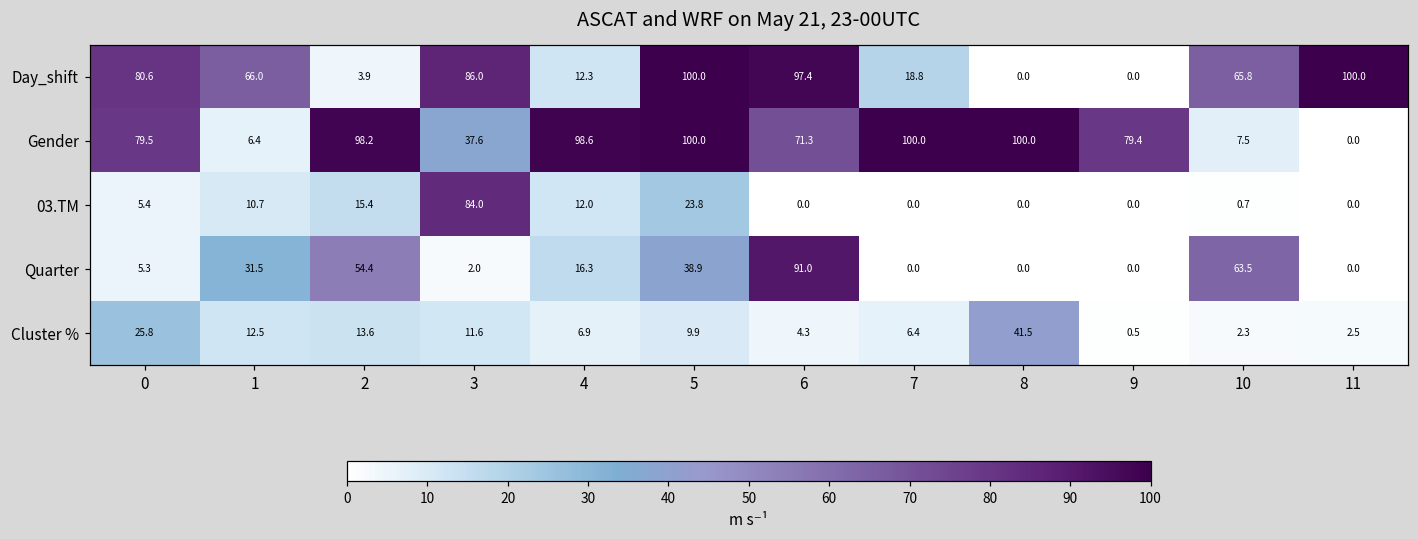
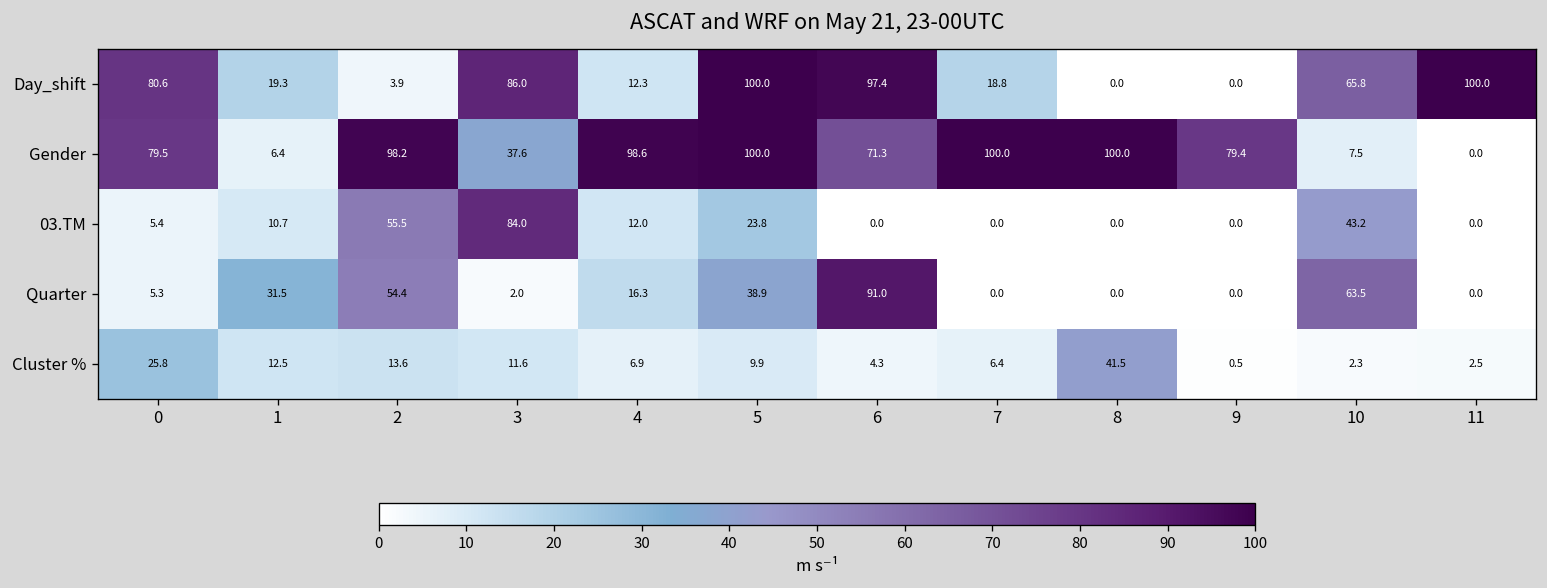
Day_shift, 1: 66.0 -> 19.3
03.TM, 2: 15.4 -> 55.5
03.TM, 10: 0.7 -> 43.2
